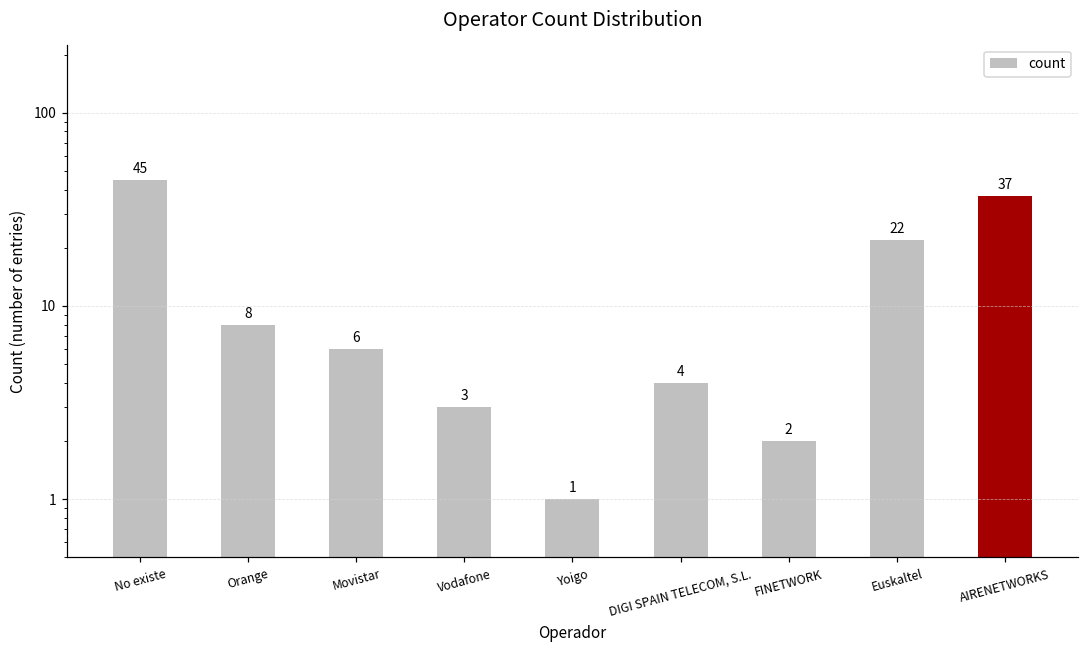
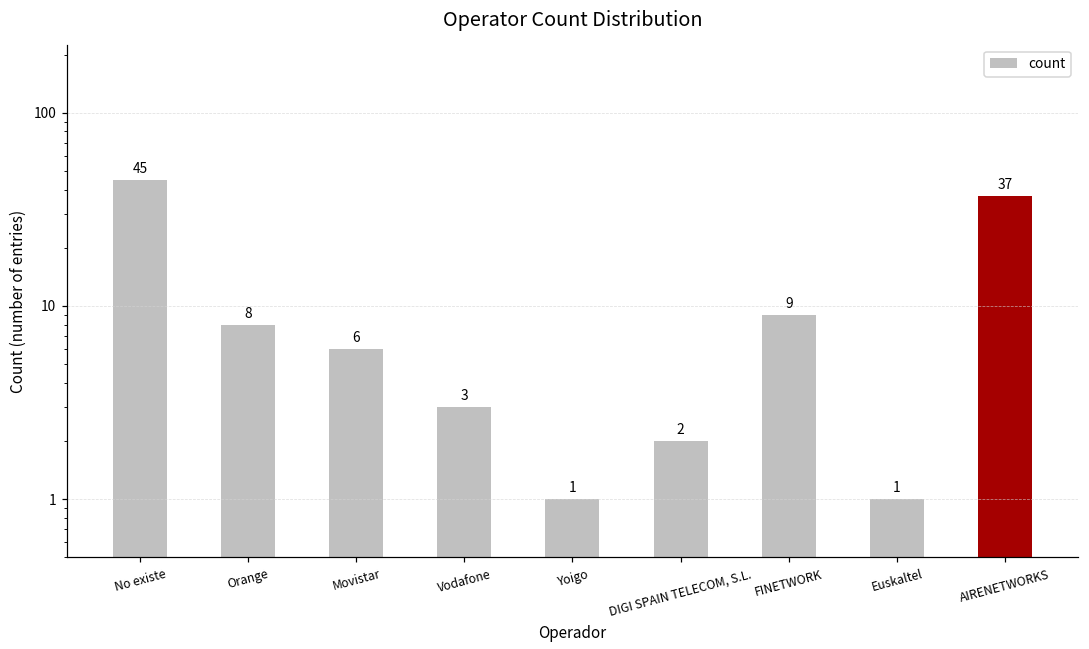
DIGI SPAIN TELECOM, S.L.: 4 -> 2
FINETWORK: 2 -> 9
Euskaltel: 22 -> 1
